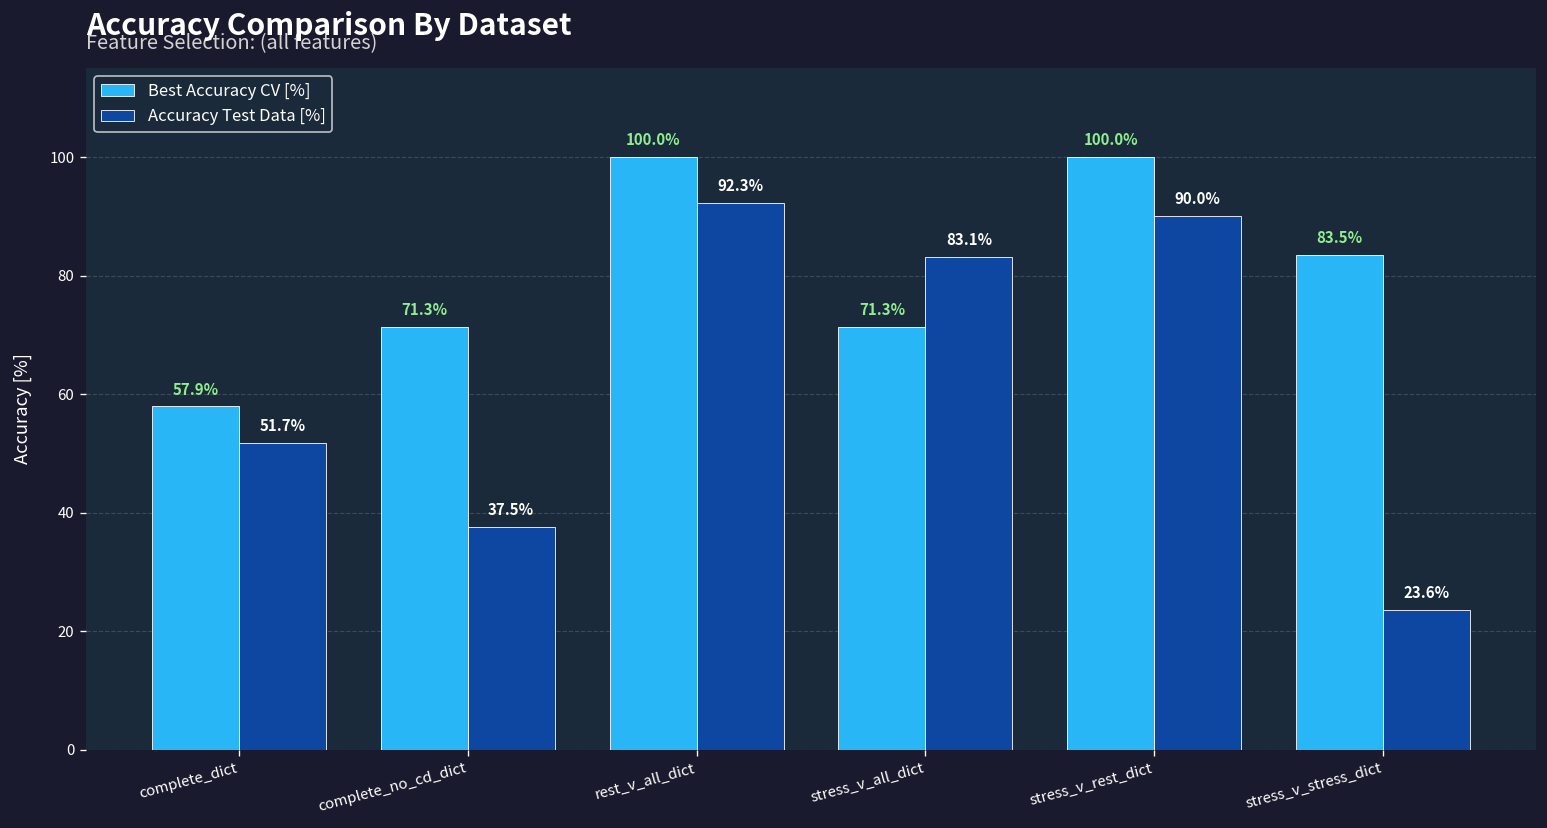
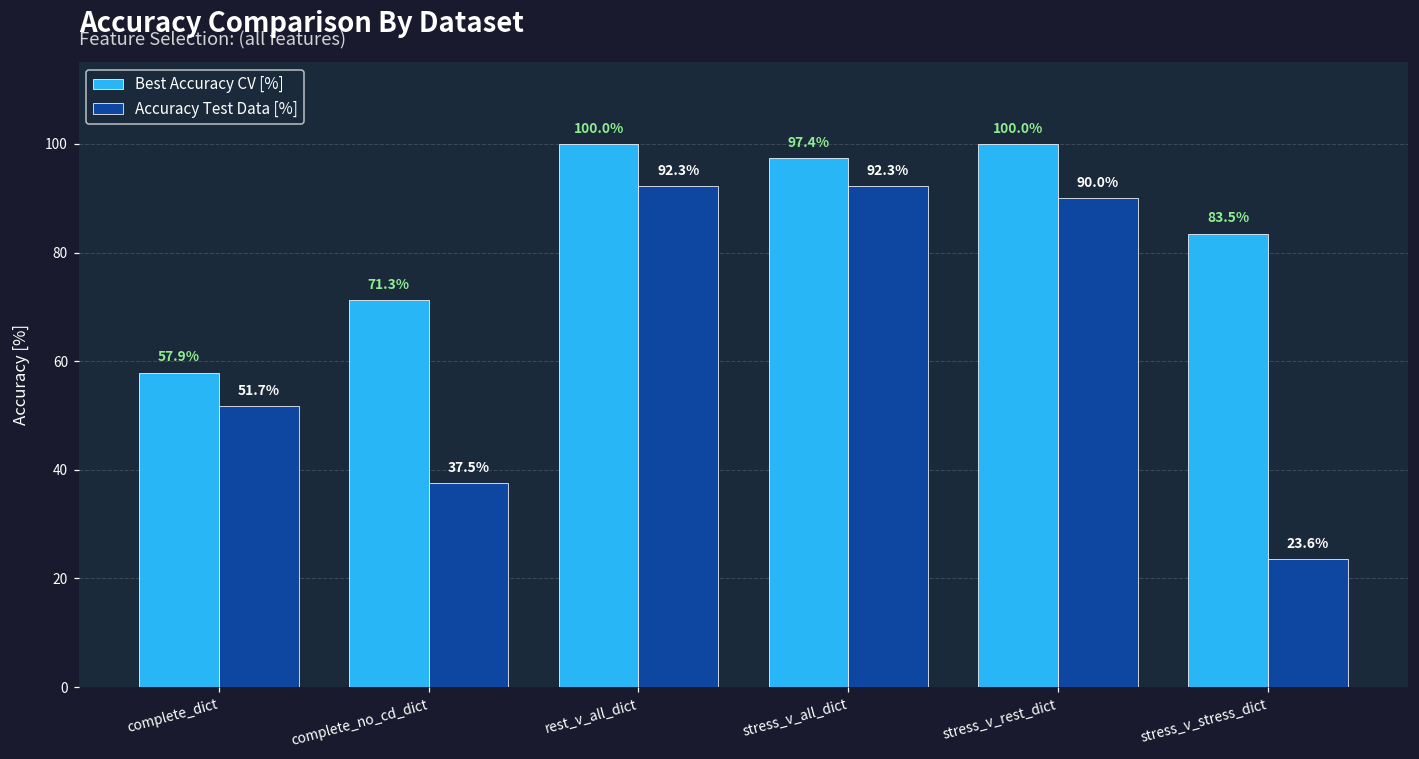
Best Accuracy CV [%], stress_v_all_dict: 71.3% -> 97.4%
Accuracy Test Data [%], stress_v_all_dict: 83.1% -> 92.3%
